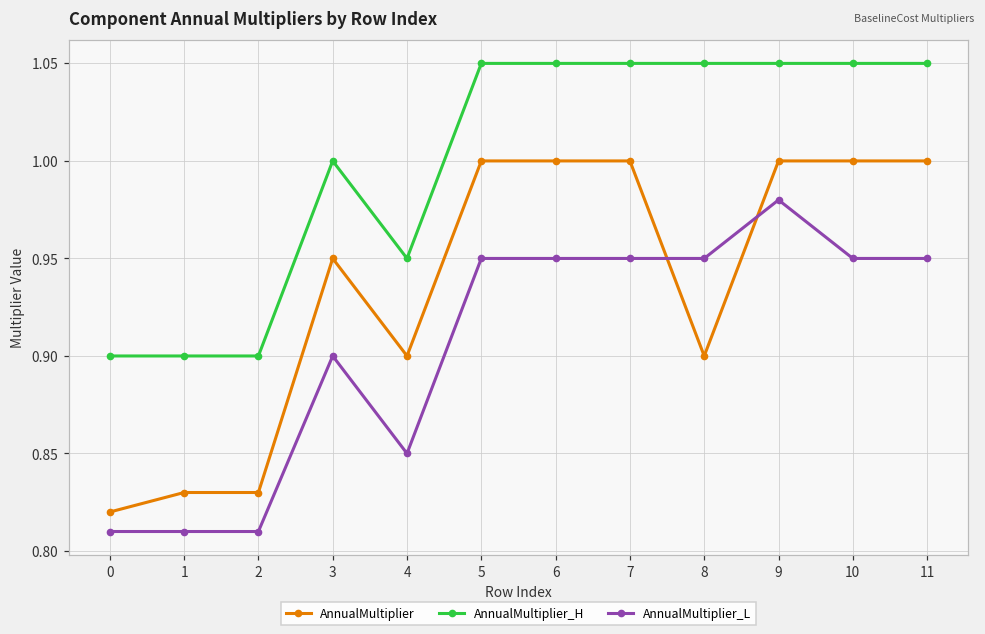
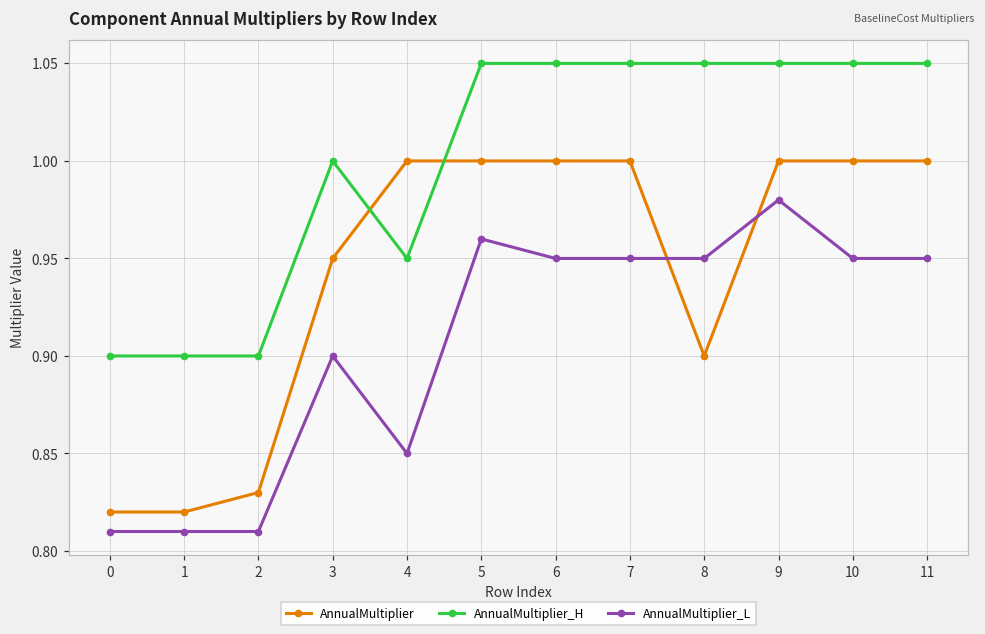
AnnualMultiplier, 1: 0.83 -> 0.82
AnnualMultiplier, 4: 0.9 -> 1.0
AnnualMultiplier_L, 5: 0.95 -> 0.96
